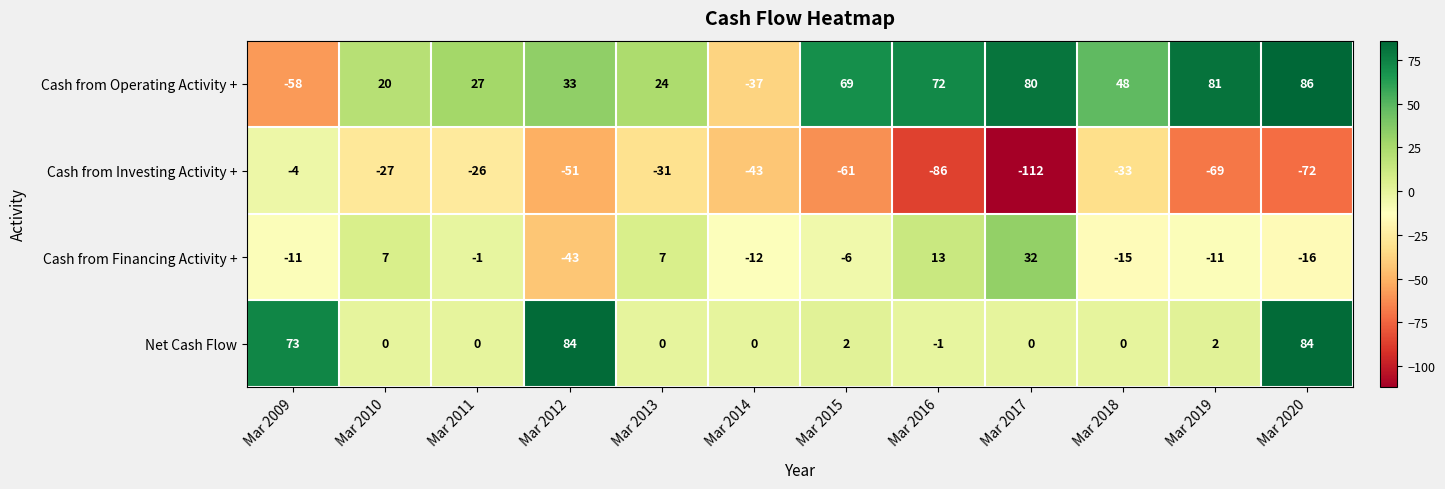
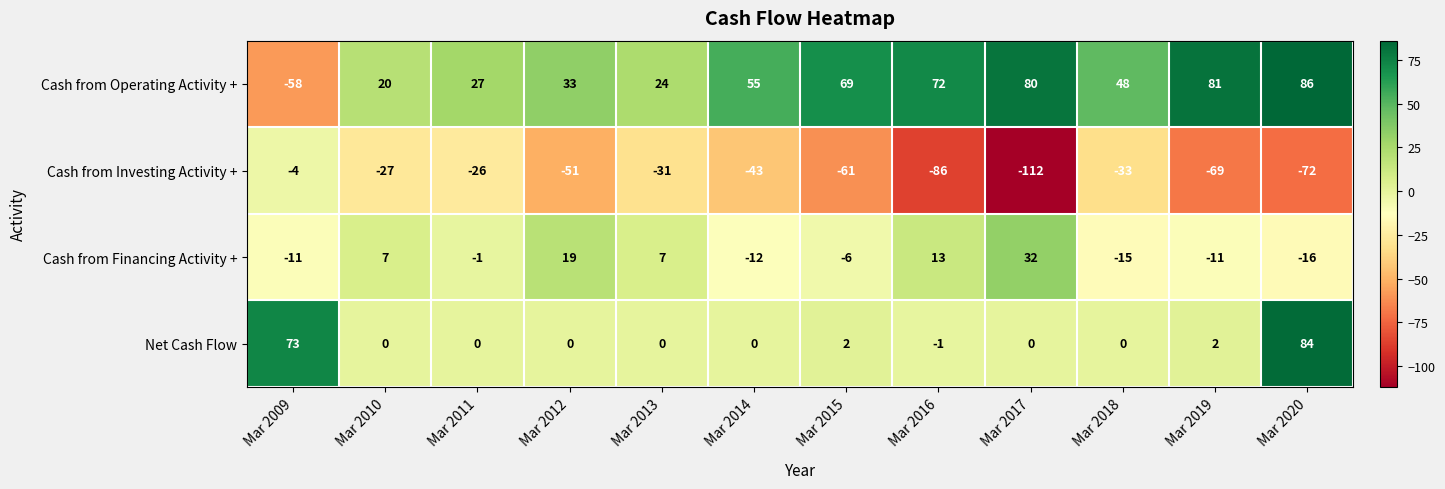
Cash from Operating Activity +, Mar 2014: -37 -> 55
Cash from Financing Activity +, Mar 2012: -43 -> 19
Net Cash Flow, Mar 2012: 84 -> 0
